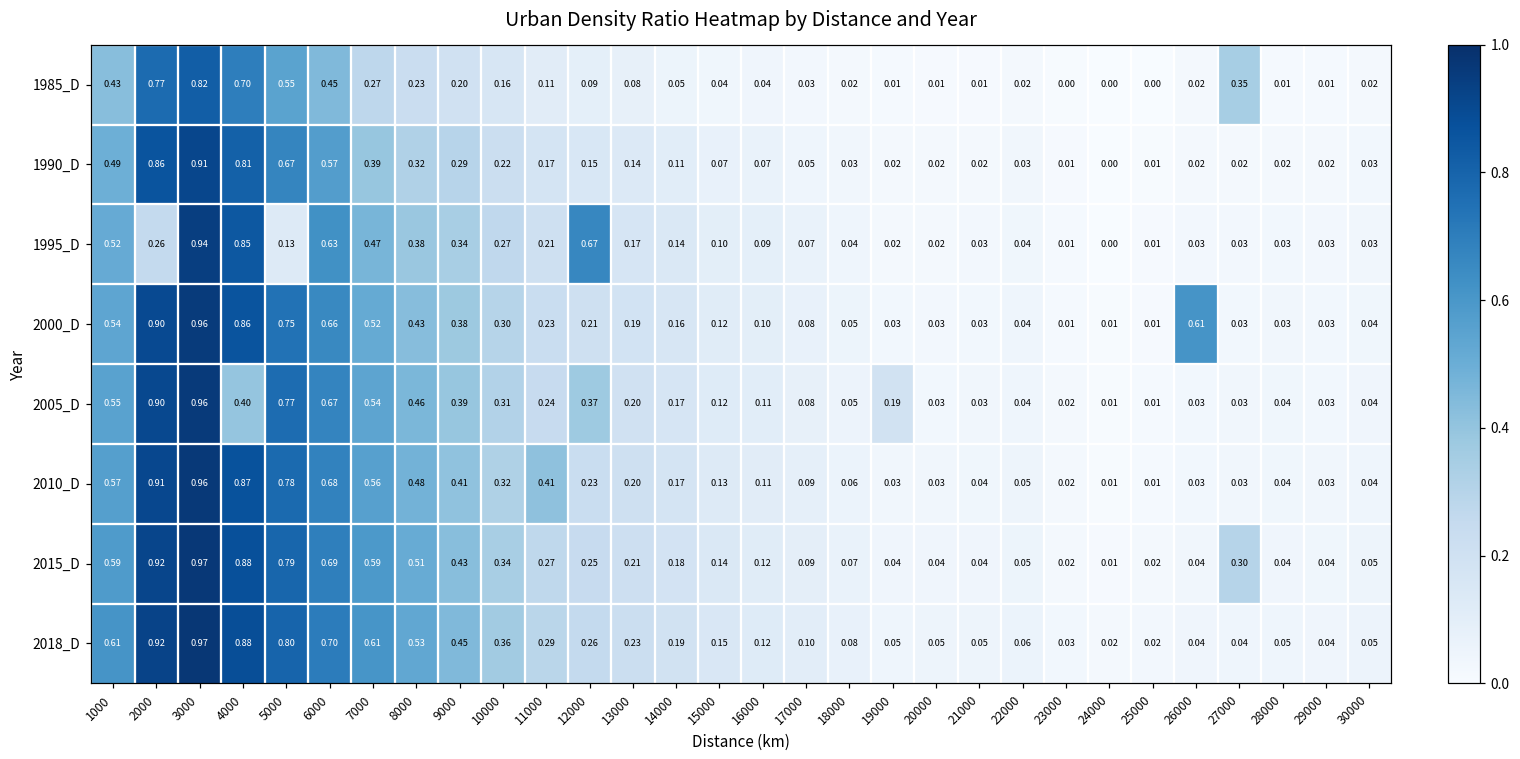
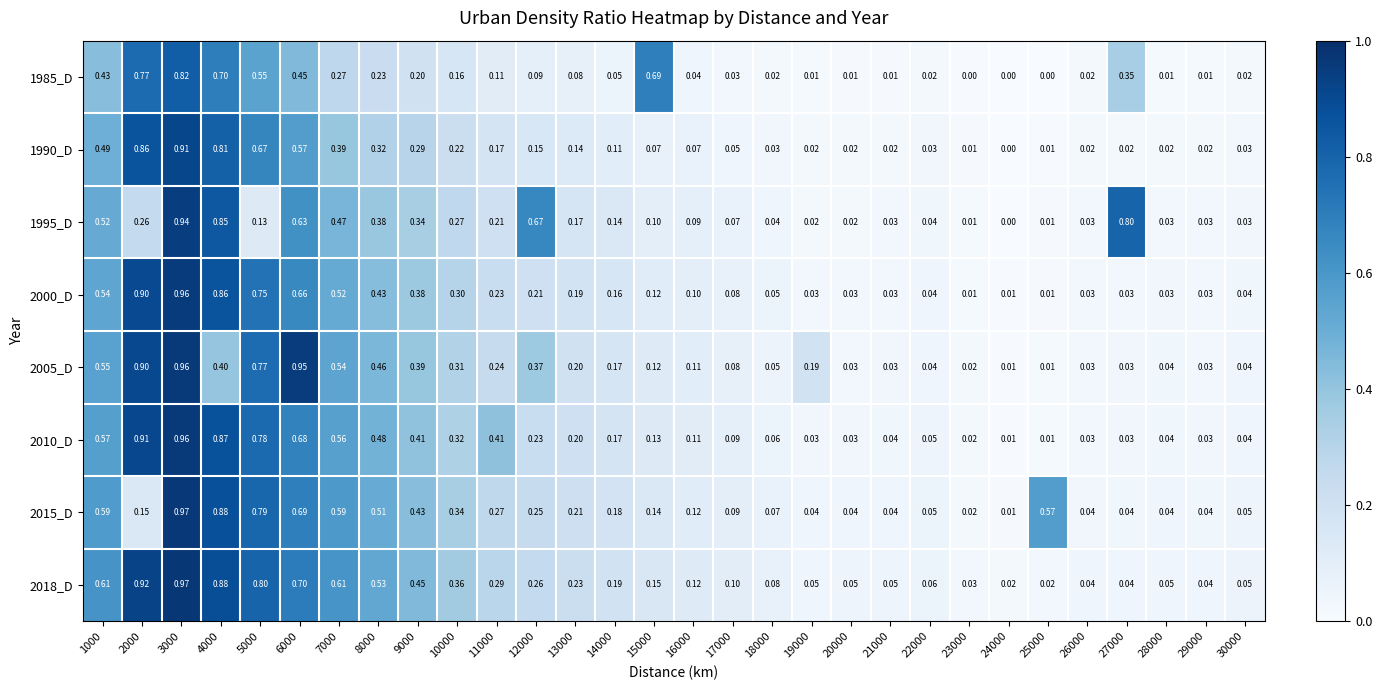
1985_D, 15000: 0.04 -> 0.69
1995_D, 27000: 0.03 -> 0.80
2000_D, 26000: 0.61 -> 0.03
2005_D, 6000: 0.67 -> 0.95
2015_D, 2000: 0.92 -> 0.15
2015_D, 25000: 0.02 -> 0.57
2015_D, 27000: 0.30 -> 0.04
